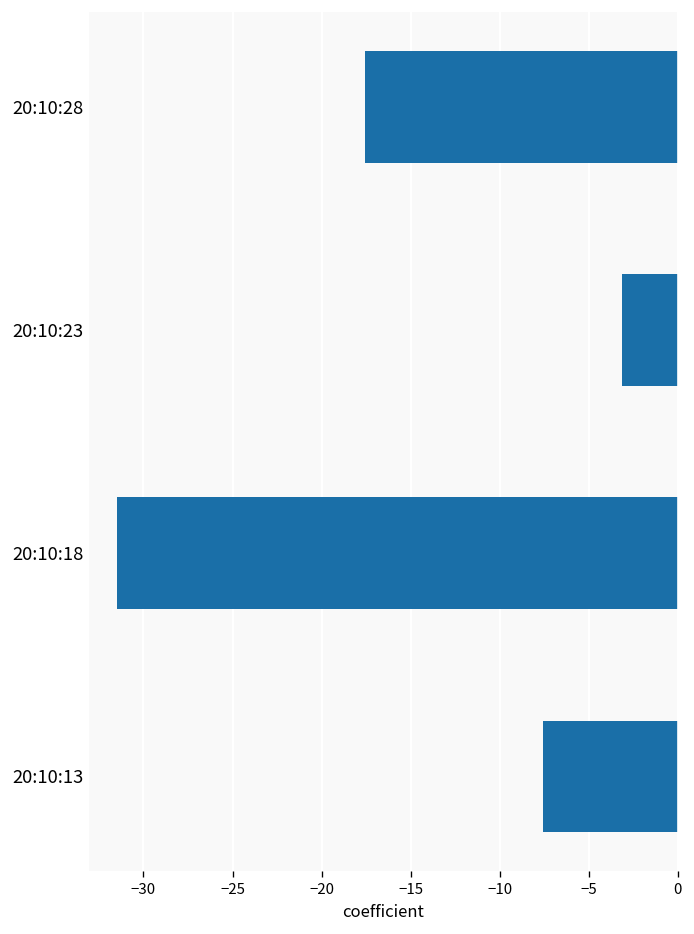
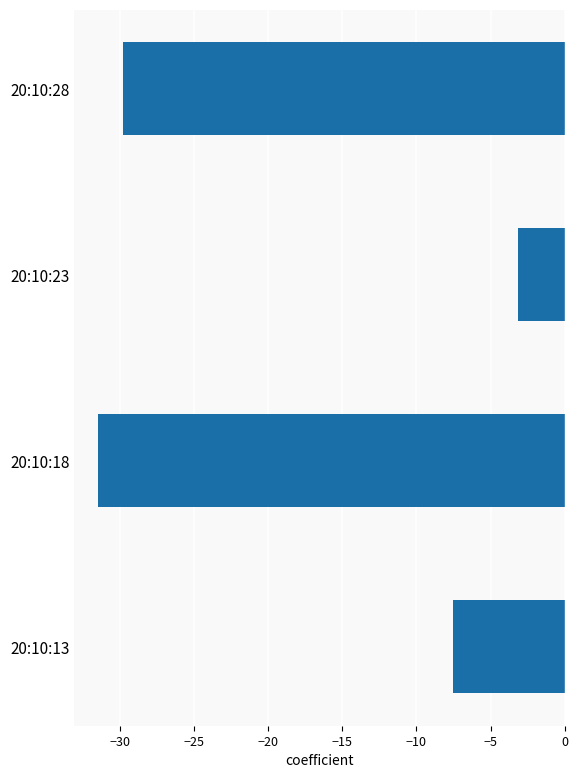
20:10:28: -17.6 -> -29.8
